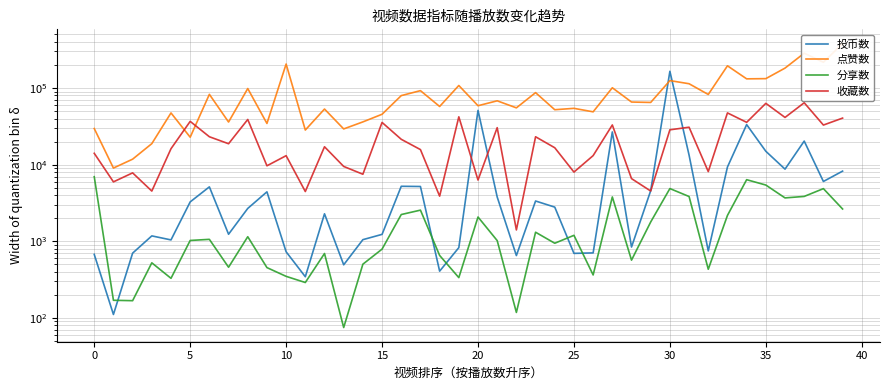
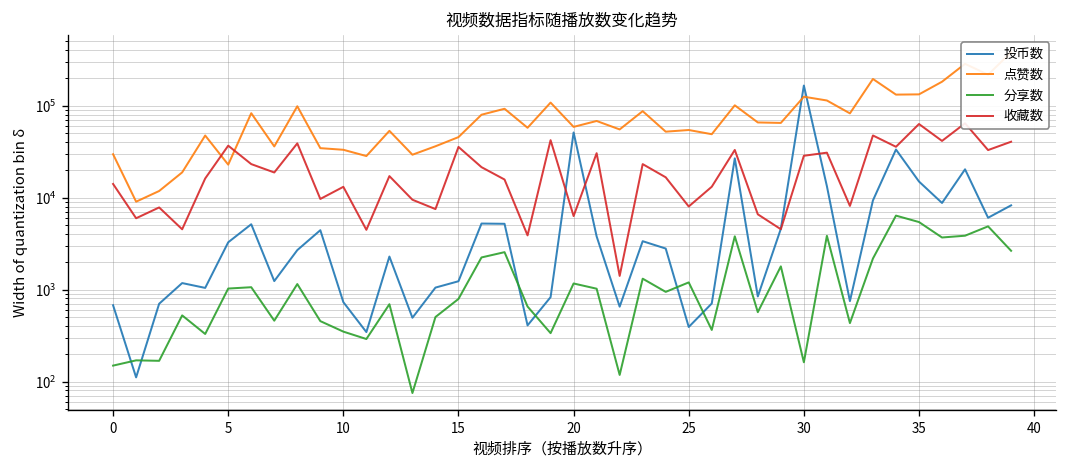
分享数, 0: 7000 -> 150
点赞数, 10: 210000 -> 33000
分享数, 20: 2100 -> 1200
投币数, 25: 700 -> 400
分享数, 30: 5000 -> 160
